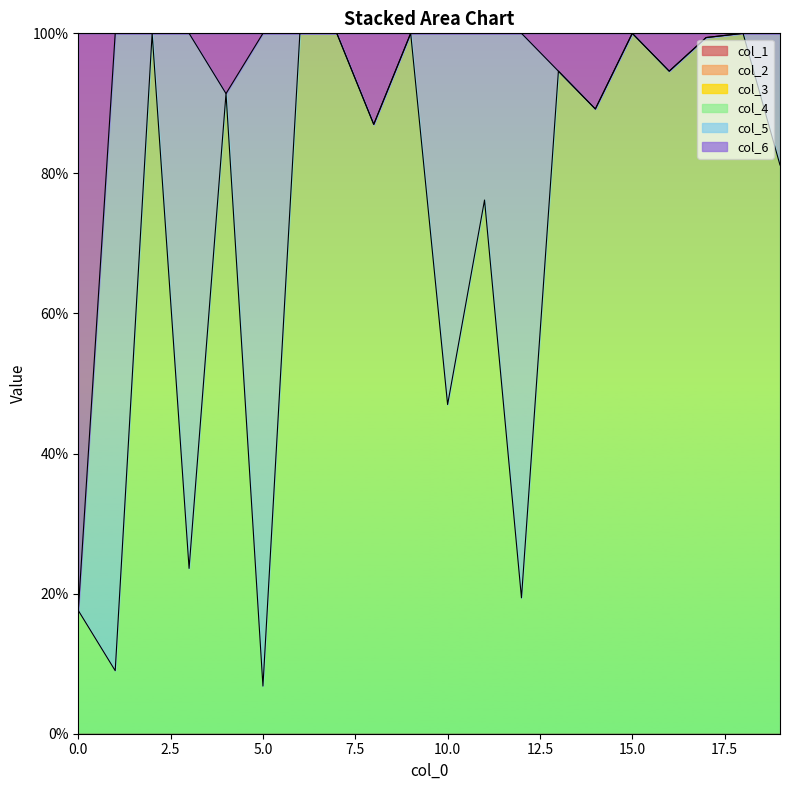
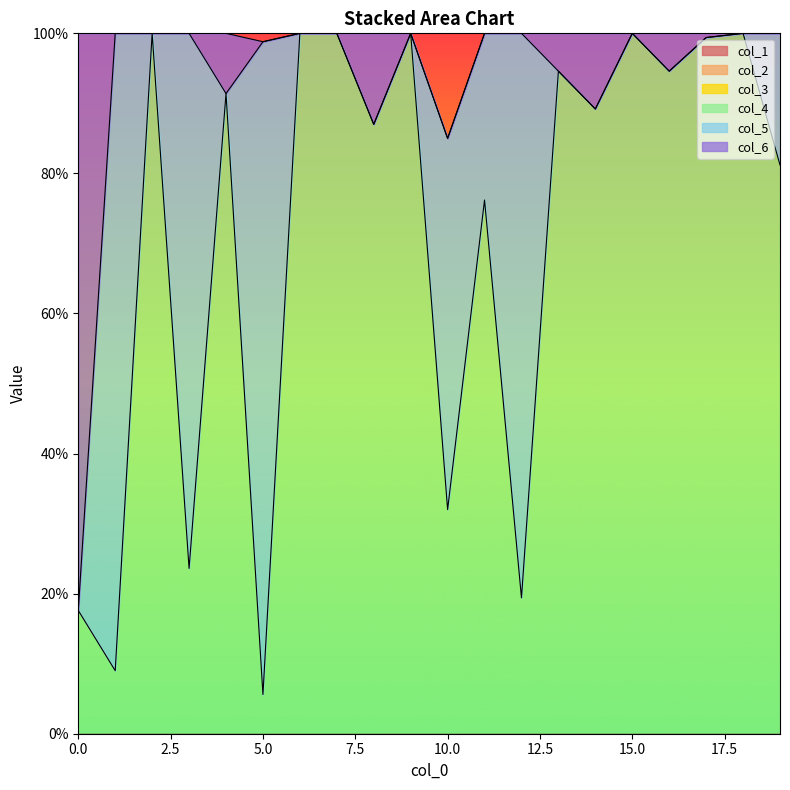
col_4, 5.0: 7% -> 6%
col_4, 10.0: 47% -> 32%
